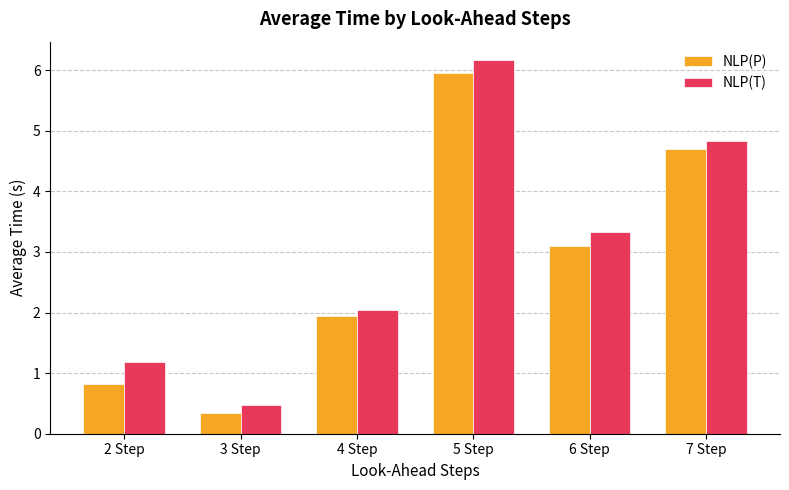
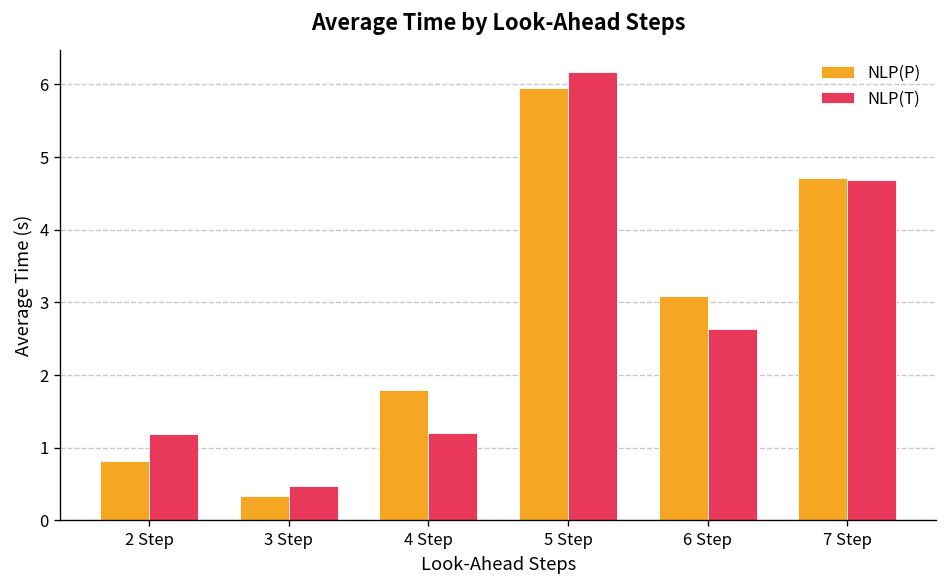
NLP(P), 4 Step: 1.9 -> 1.8
NLP(T), 4 Step: 2.0 -> 1.2
NLP(T), 6 Step: 3.3 -> 2.6
NLP(T), 7 Step: 4.8 -> 4.7
